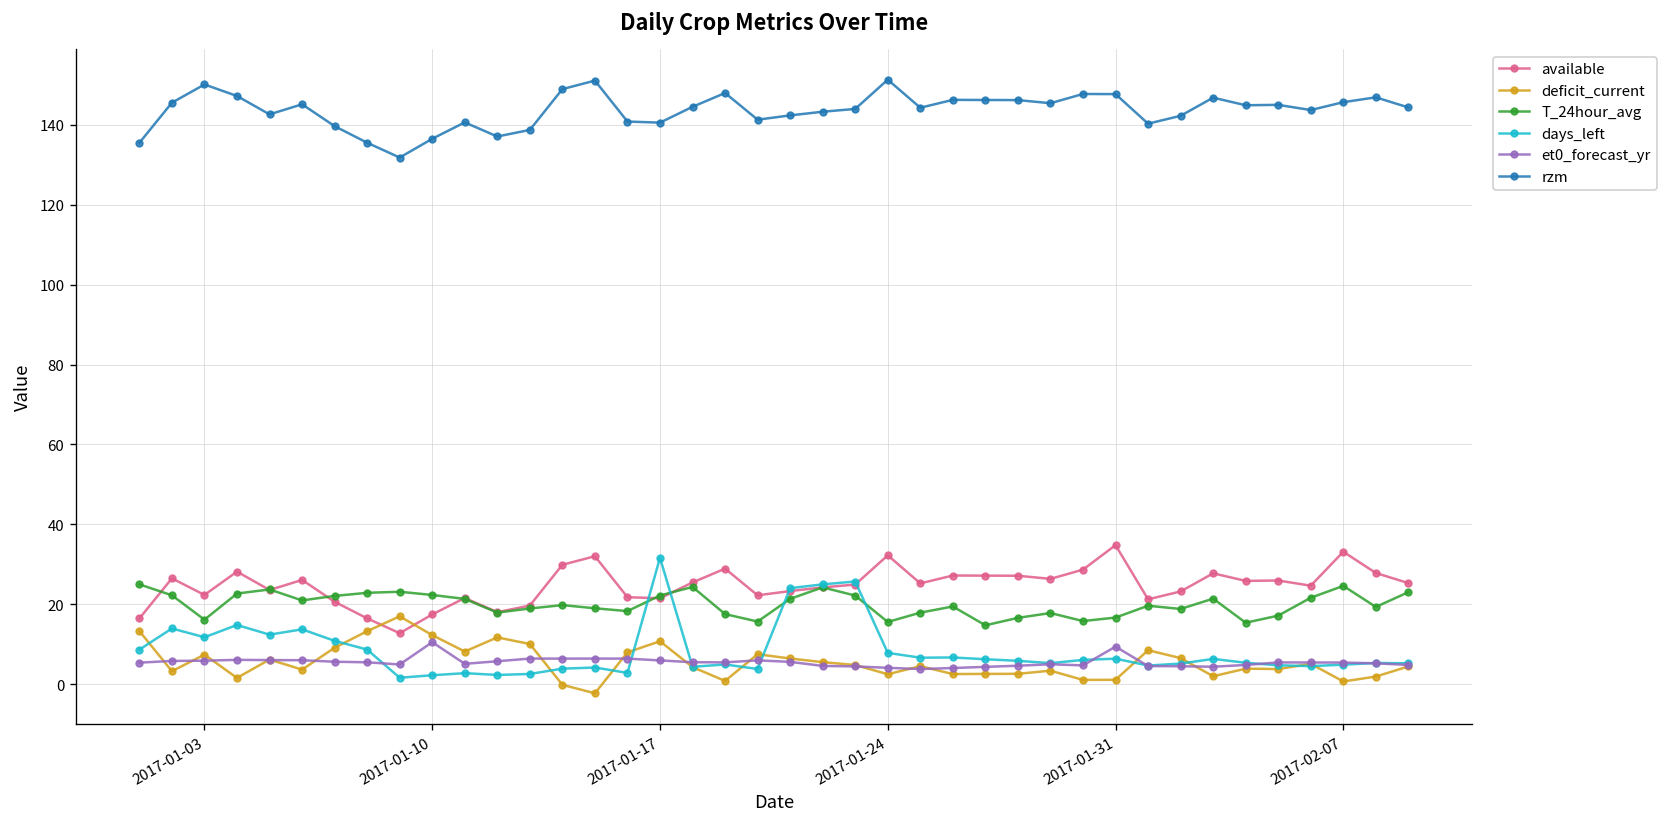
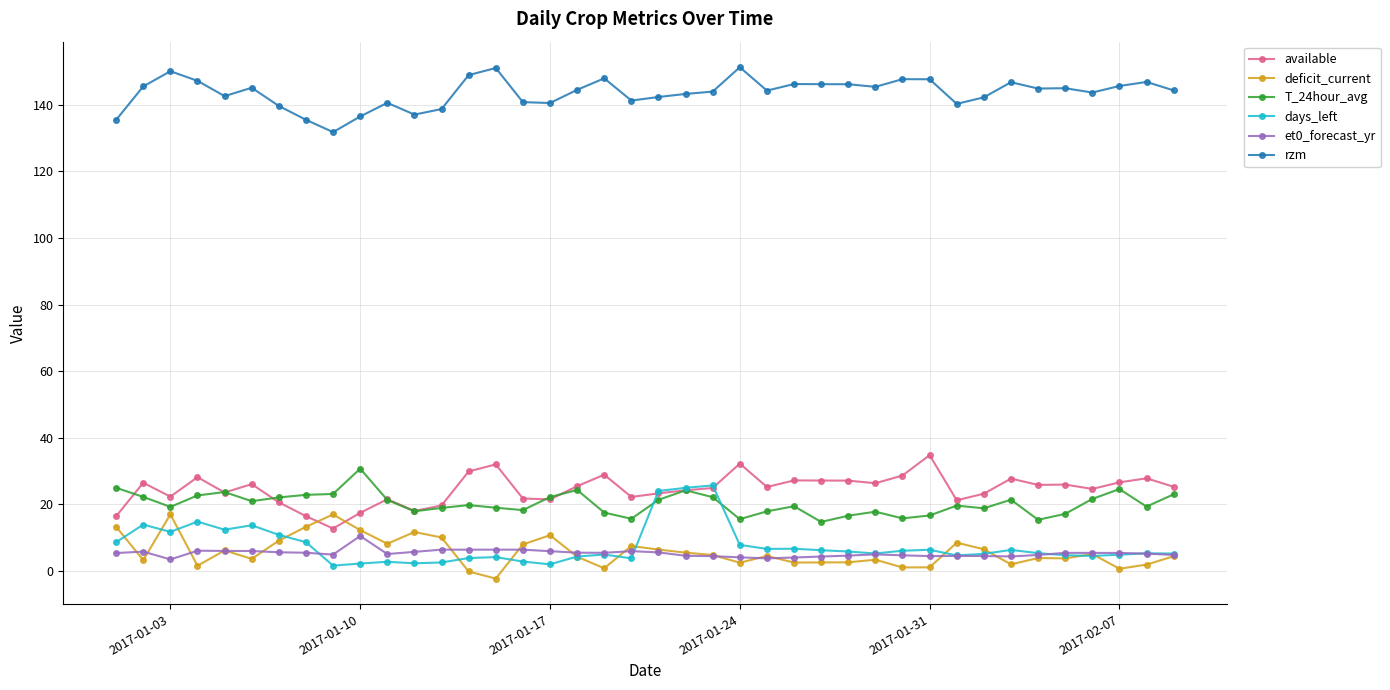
deficit_current, 2017-01-03: 7 -> 17
T_24hour_avg, 2017-01-03: 16 -> 19
et0_forecast_yr, 2017-01-03: 6 -> 3
T_24hour_avg, 2017-01-10: 22 -> 31
days_left, 2017-01-17: 32 -> 2
et0_forecast_yr, 2017-01-31: 9 -> 4
available, 2017-02-07: 33 -> 27
